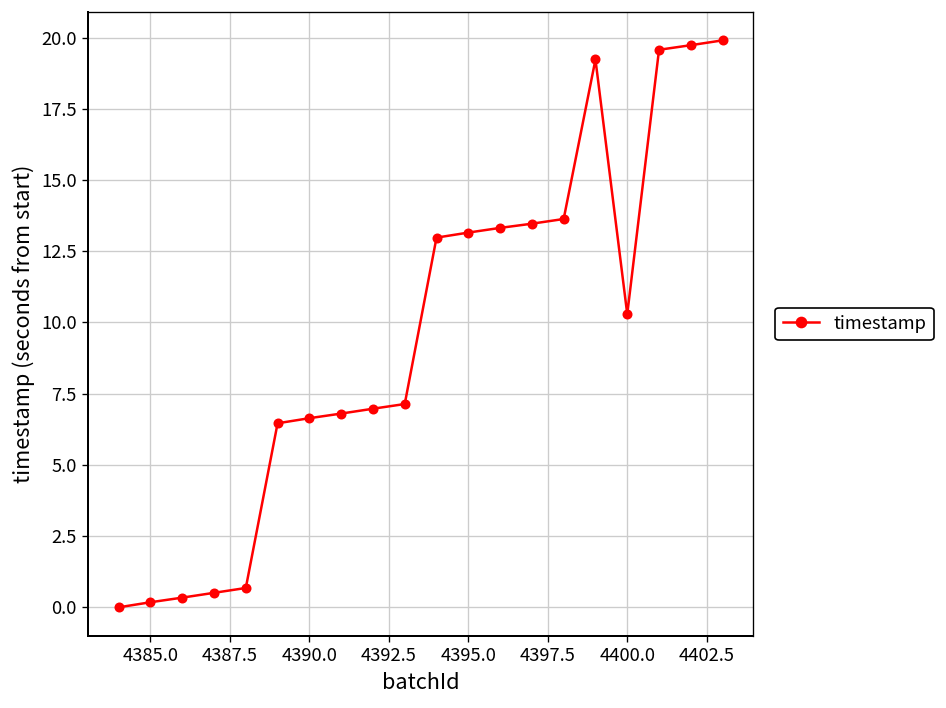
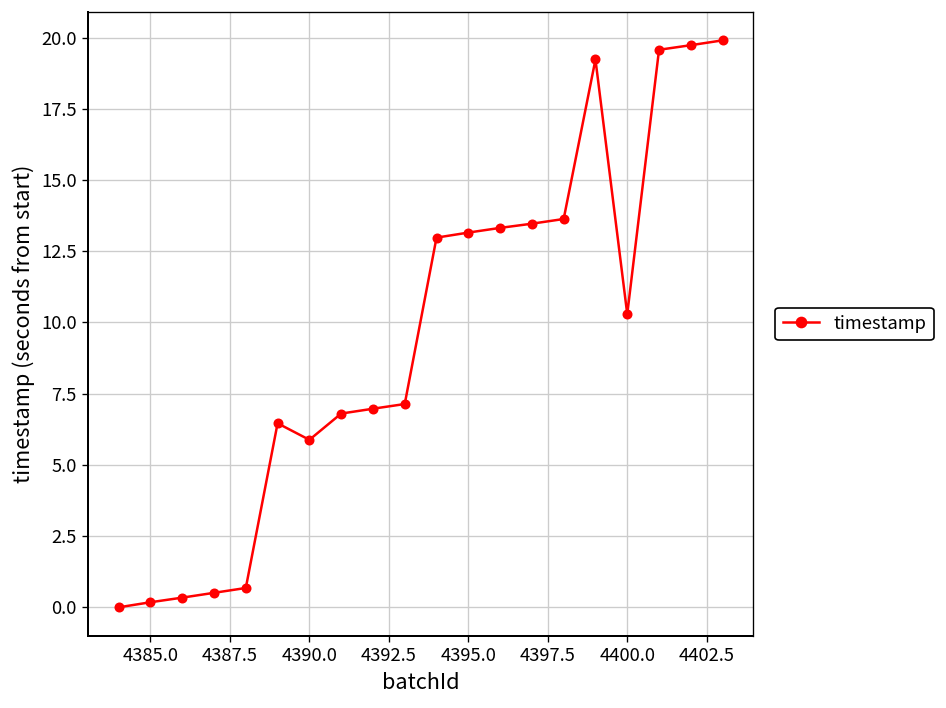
4390.0: 6.6 -> 5.9
